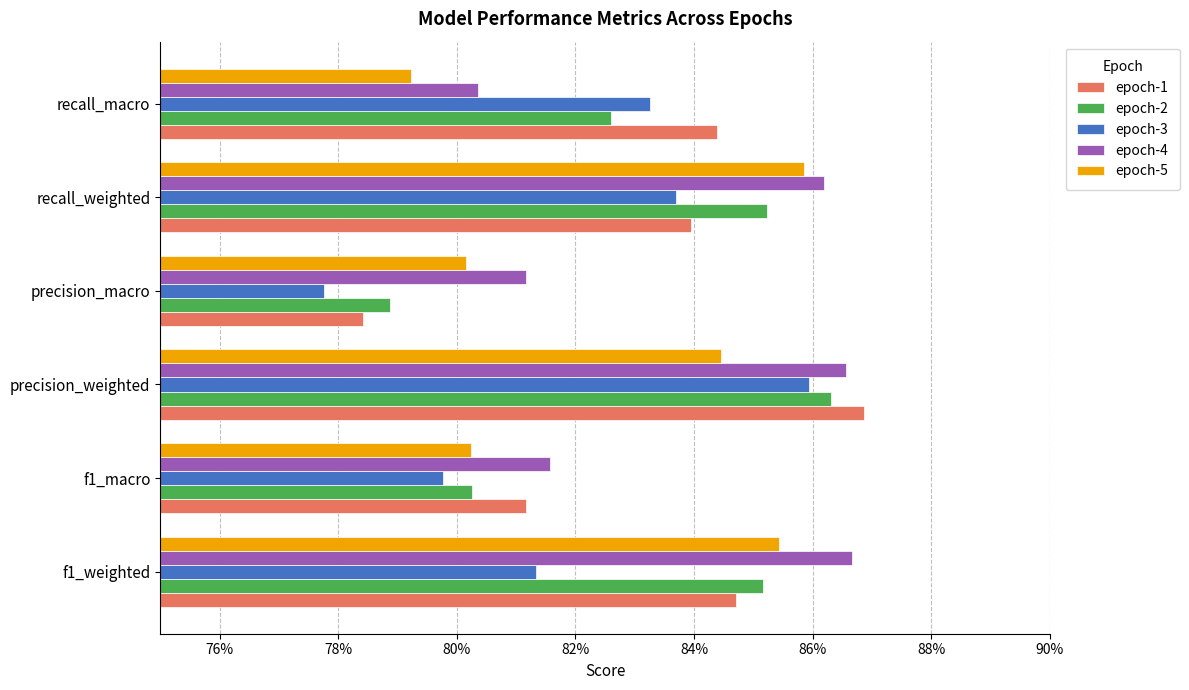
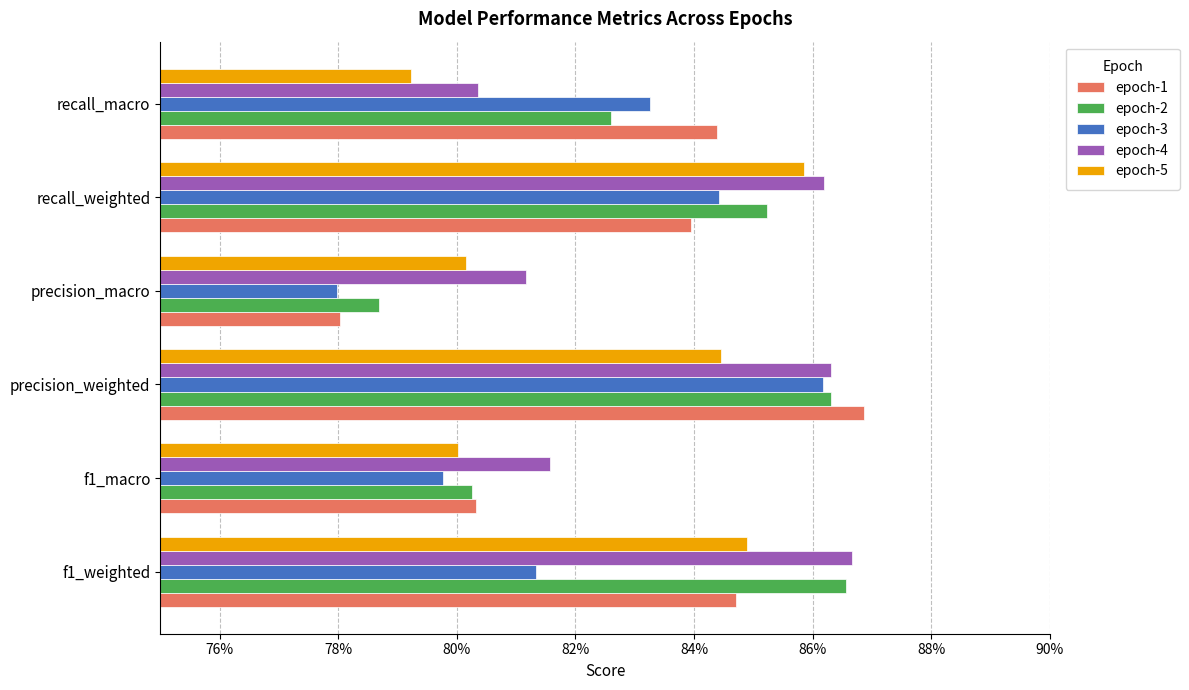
epoch-3, recall_weighted: 83.7% -> 84.4%
epoch-3, precision_macro: 77.8% -> 78.0%
epoch-2, precision_macro: 78.9% -> 78.7%
epoch-1, precision_macro: 78.4% -> 78.0%
epoch-4, precision_weighted: 86.6% -> 86.3%
epoch-3, precision_weighted: 85.9% -> 86.2%
epoch-5, f1_macro: 80.2% -> 80.0%
epoch-1, f1_macro: 81.2% -> 80.3%
epoch-5, f1_weighted: 85.4% -> 84.9%
epoch-2, f1_weighted: 85.2% -> 86.6%
